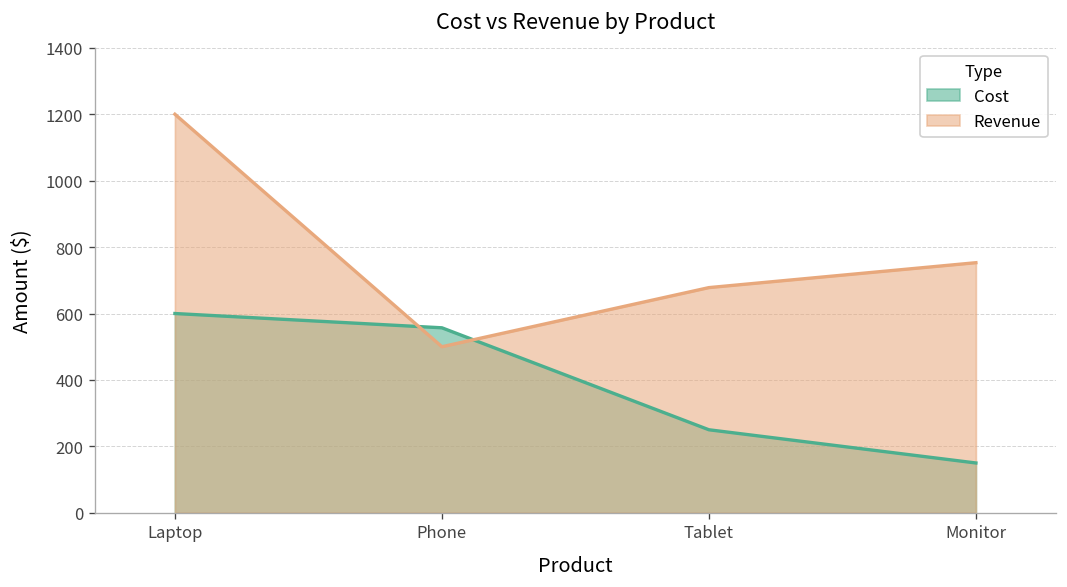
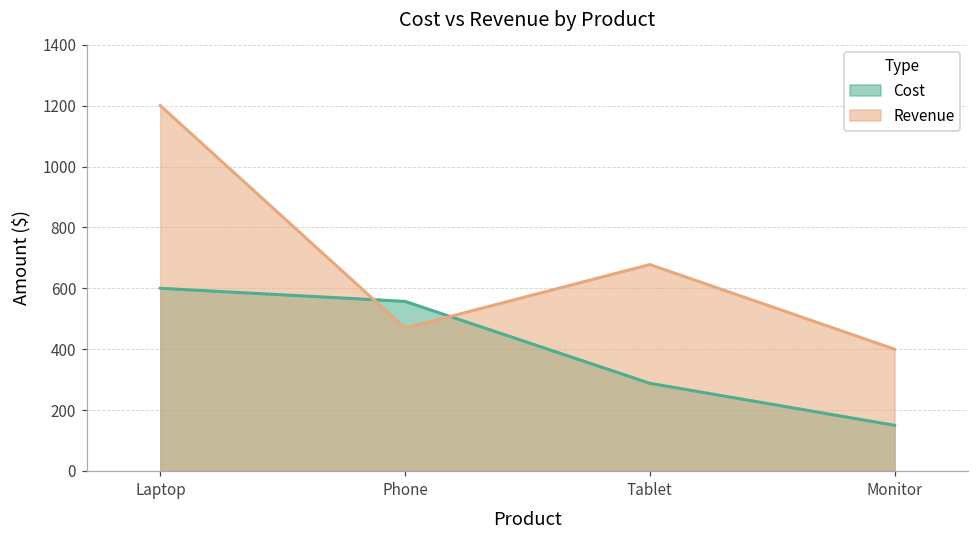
Revenue, Phone: 500 -> 470
Cost, Tablet: 250 -> 290
Revenue, Monitor: 750 -> 400
